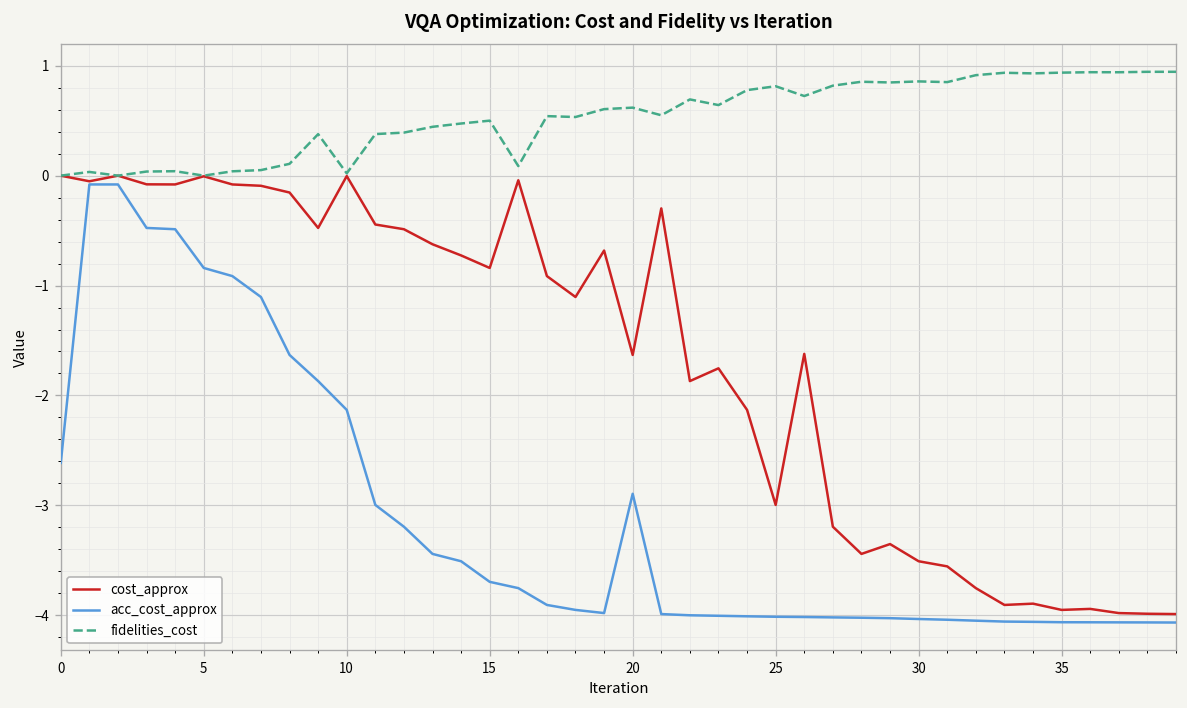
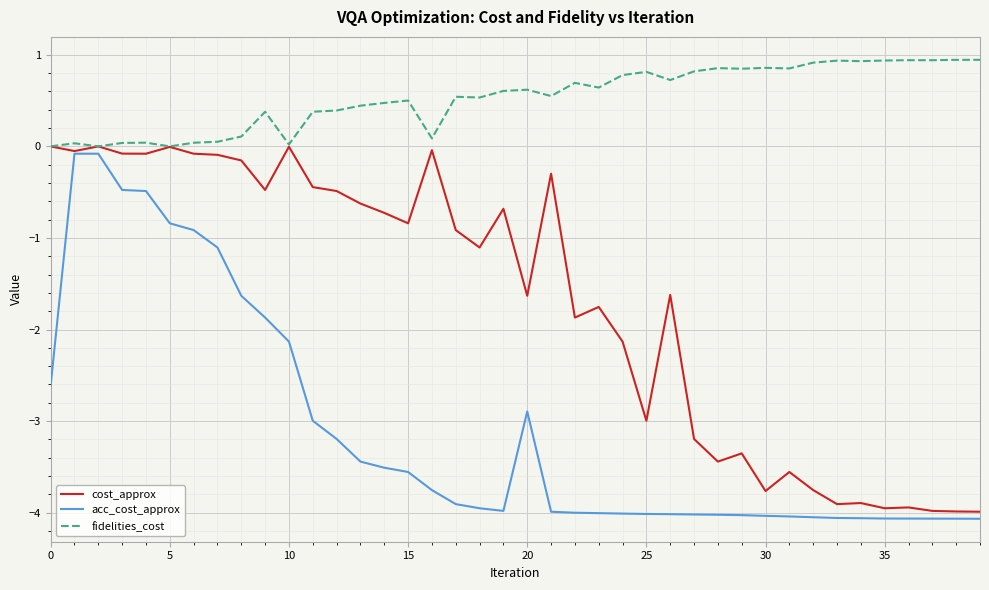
acc_cost_approx, 15: -3.7 -> -3.6
cost_approx, 30: -3.5 -> -3.8
